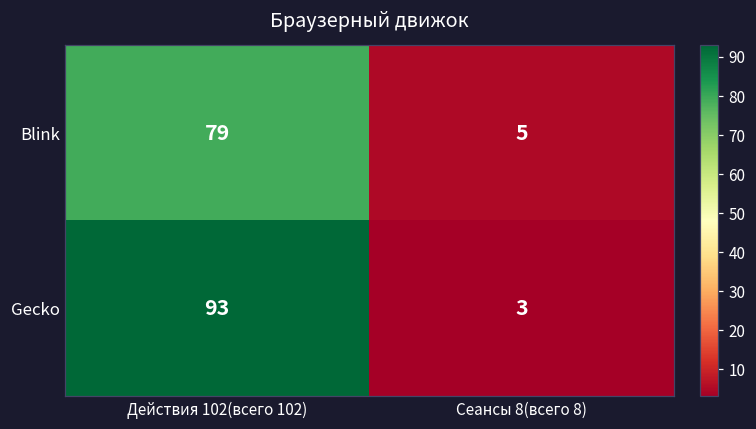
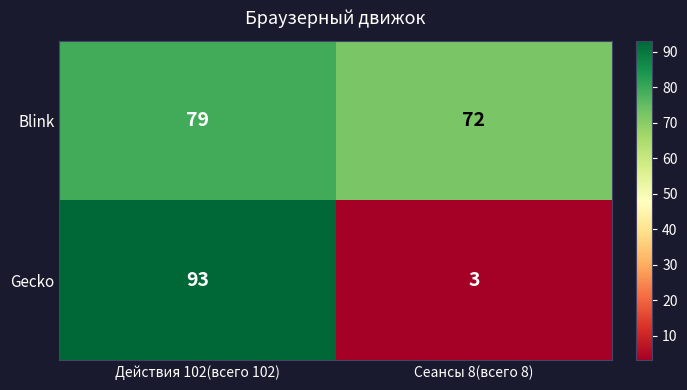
Blink, Сеансы 8(всего 8): 5 -> 72
